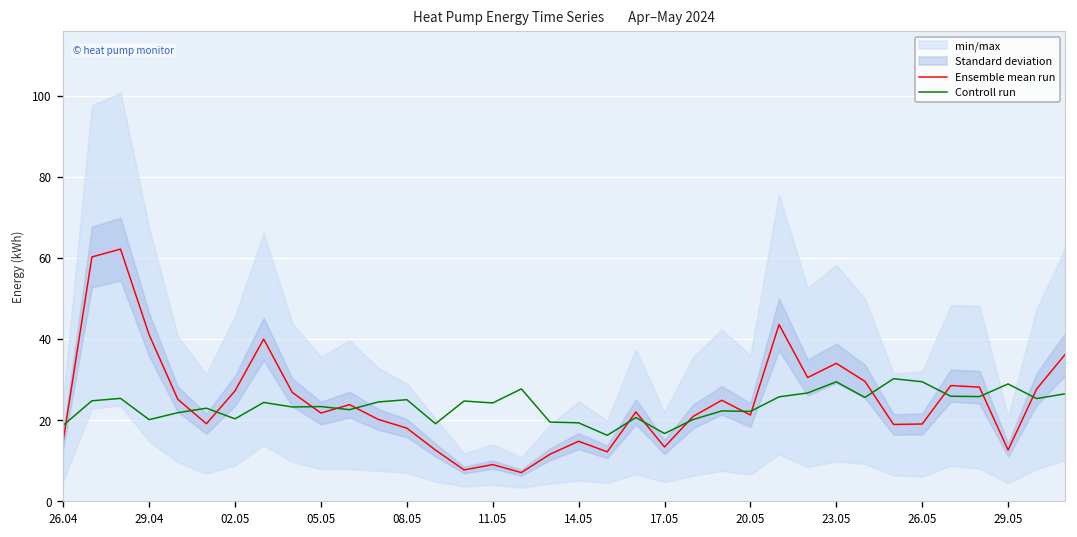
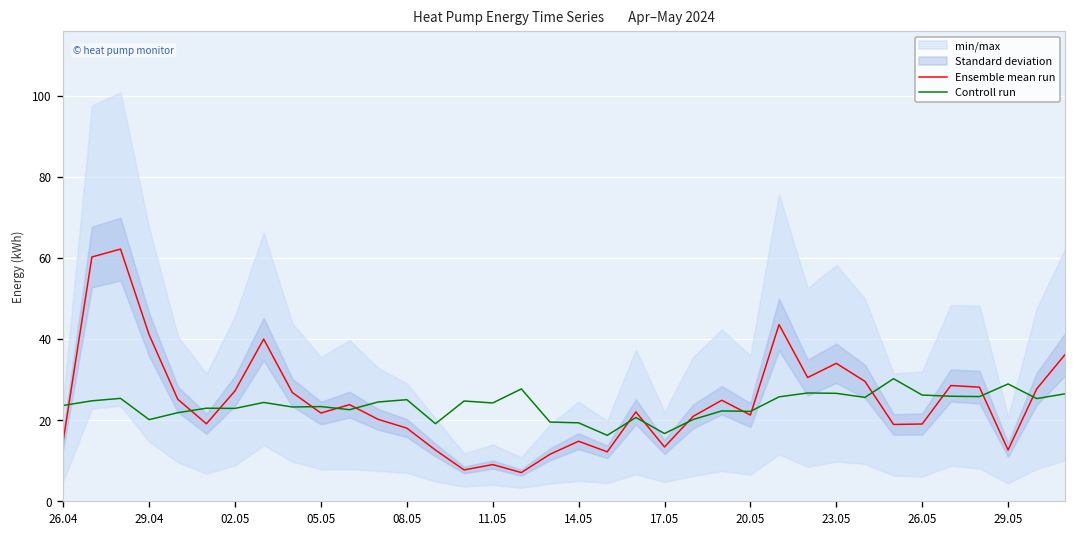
Controll run, 26.04: 19 -> 24
Controll run, 02.05: 20 -> 23
Controll run, 23.05: 29 -> 27
Controll run, 26.05: 29 -> 26
